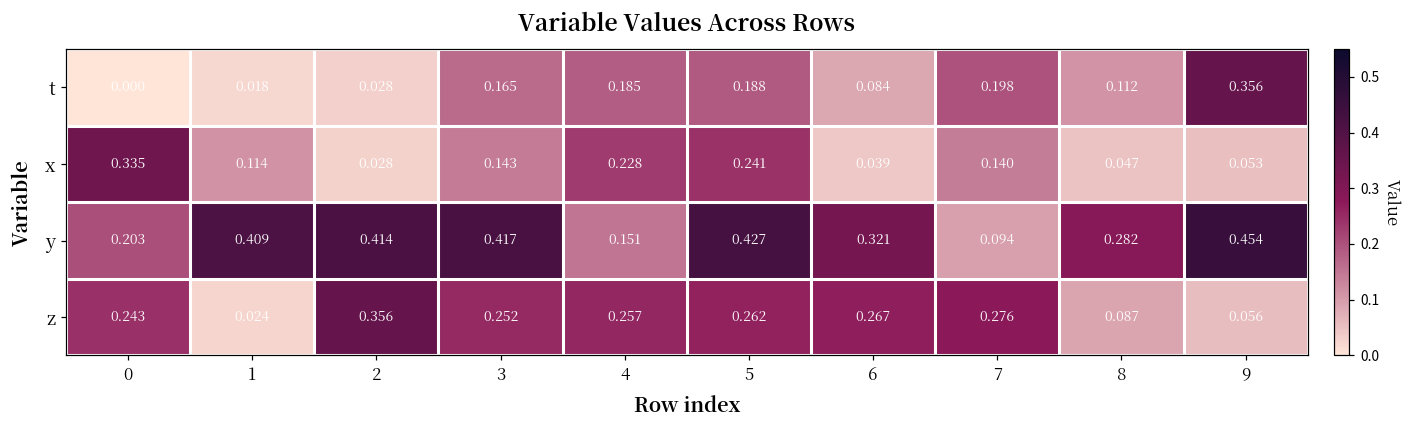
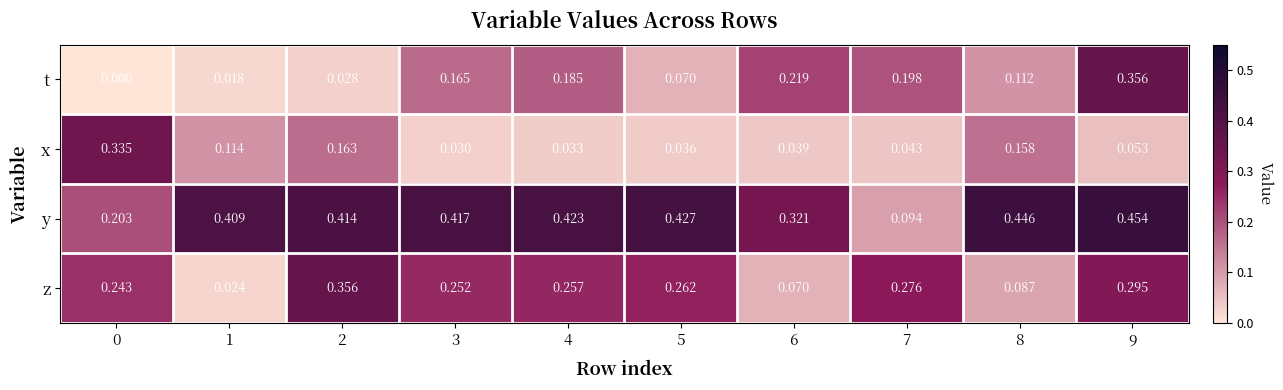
t, 5: 0.188 -> 0.070
t, 6: 0.084 -> 0.219
x, 2: 0.028 -> 0.163
x, 3: 0.143 -> 0.030
x, 4: 0.228 -> 0.033
x, 5: 0.241 -> 0.036
x, 7: 0.140 -> 0.043
x, 8: 0.047 -> 0.158
y, 4: 0.151 -> 0.423
y, 8: 0.282 -> 0.446
z, 6: 0.267 -> 0.070
z, 9: 0.056 -> 0.295
